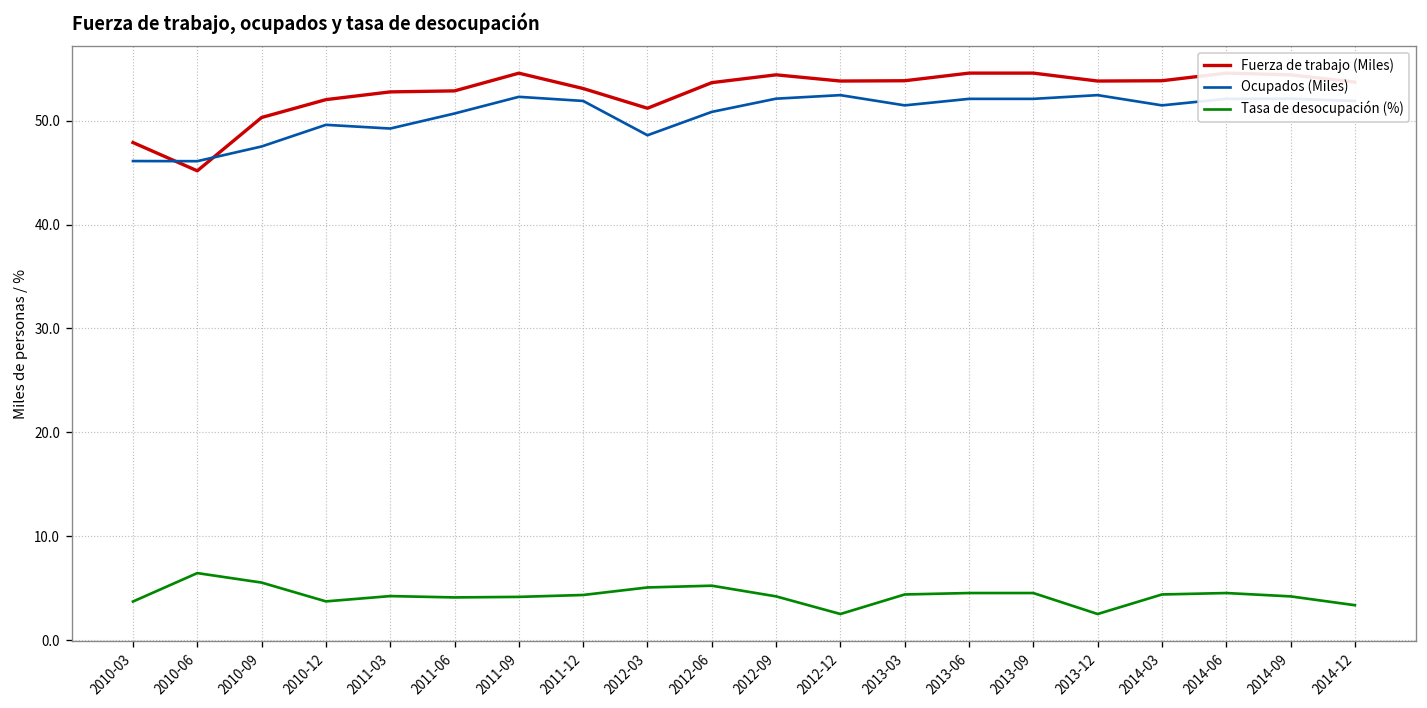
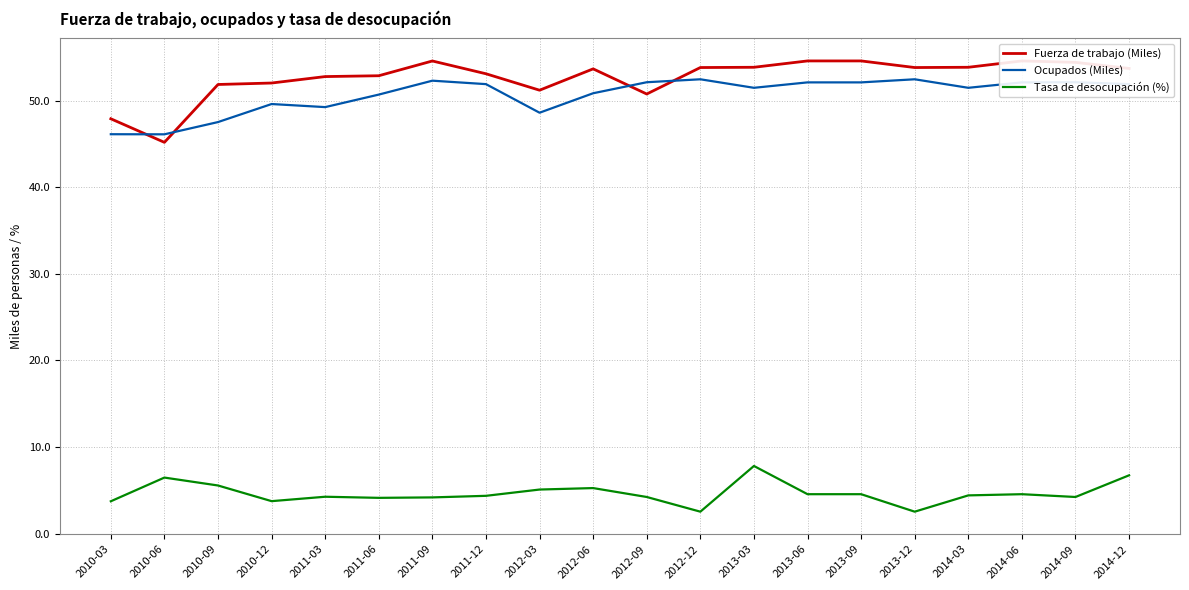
Fuerza de trabajo (Miles), 2010-09: 50 -> 52
Fuerza de trabajo (Miles), 2012-09: 54 -> 51
Tasa de desocupación (%), 2013-03: 4 -> 8
Tasa de desocupación (%), 2014-12: 3 -> 7
